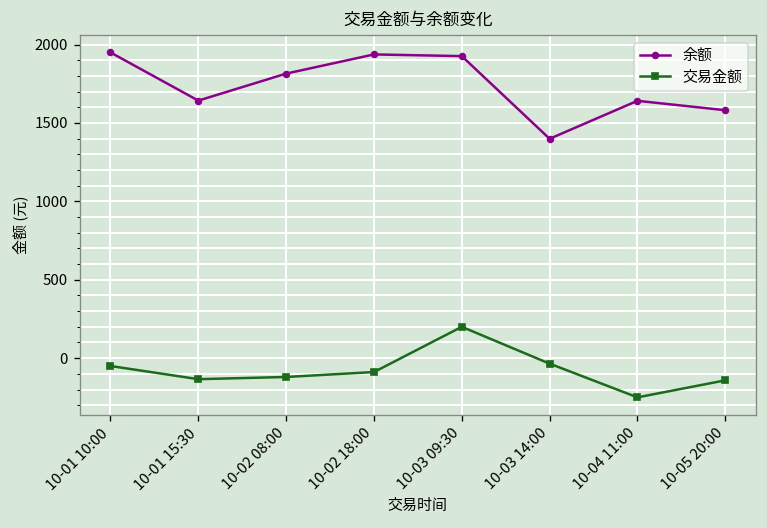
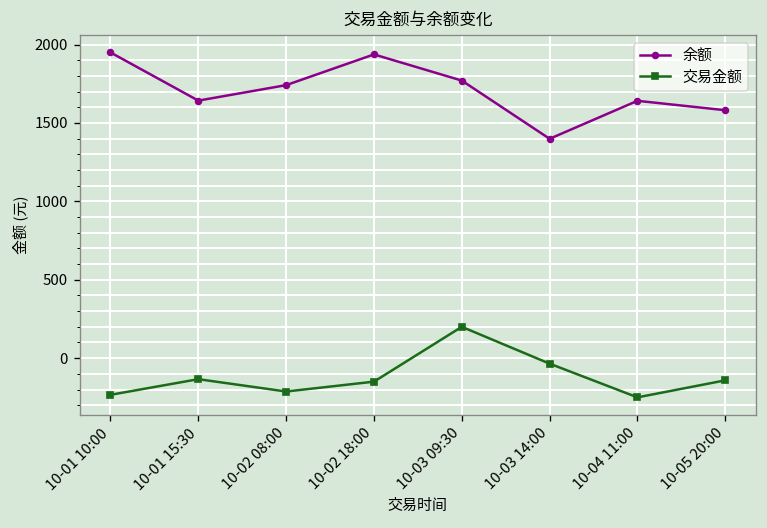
交易金额, 10-01 10:00: -50 -> -230
余额, 10-02 08:00: 1820 -> 1740
交易金额, 10-02 08:00: -120 -> -210
交易金额, 10-02 18:00: -90 -> -150
余额, 10-03 09:30: 1930 -> 1770
